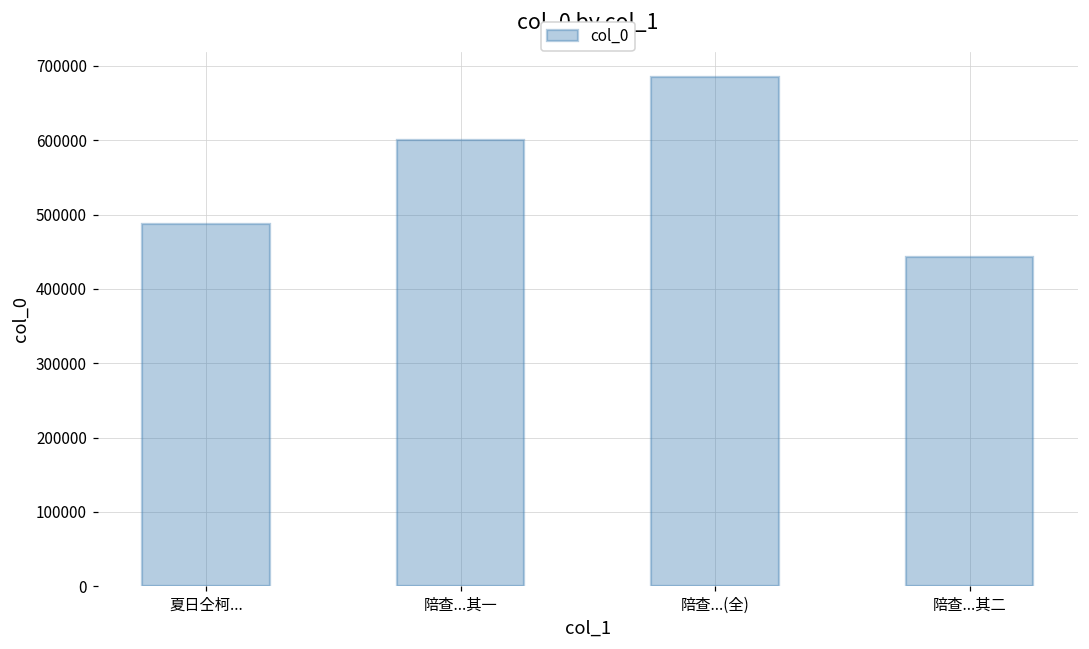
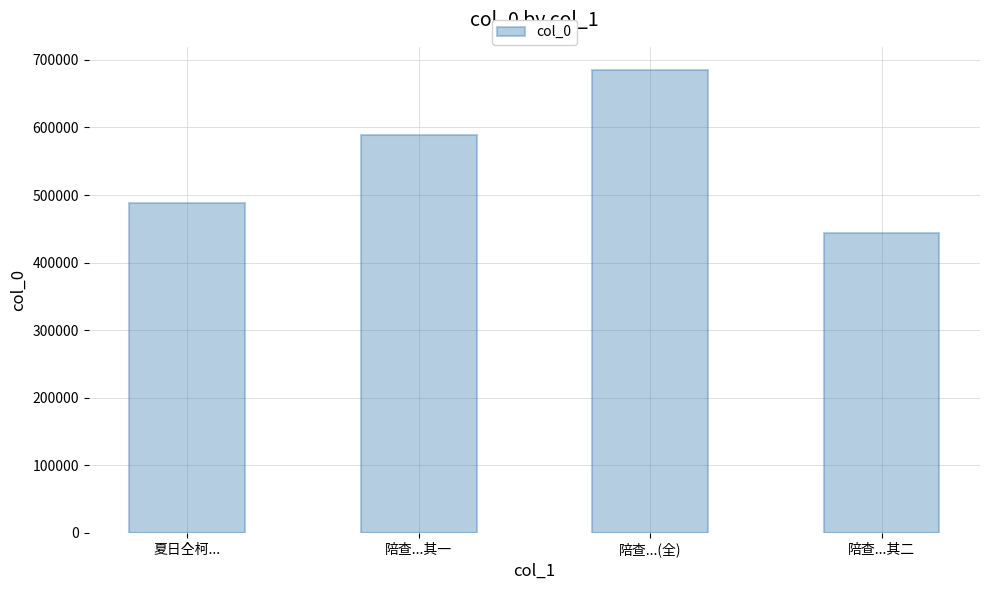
陪查...其一: 600000 -> 590000
